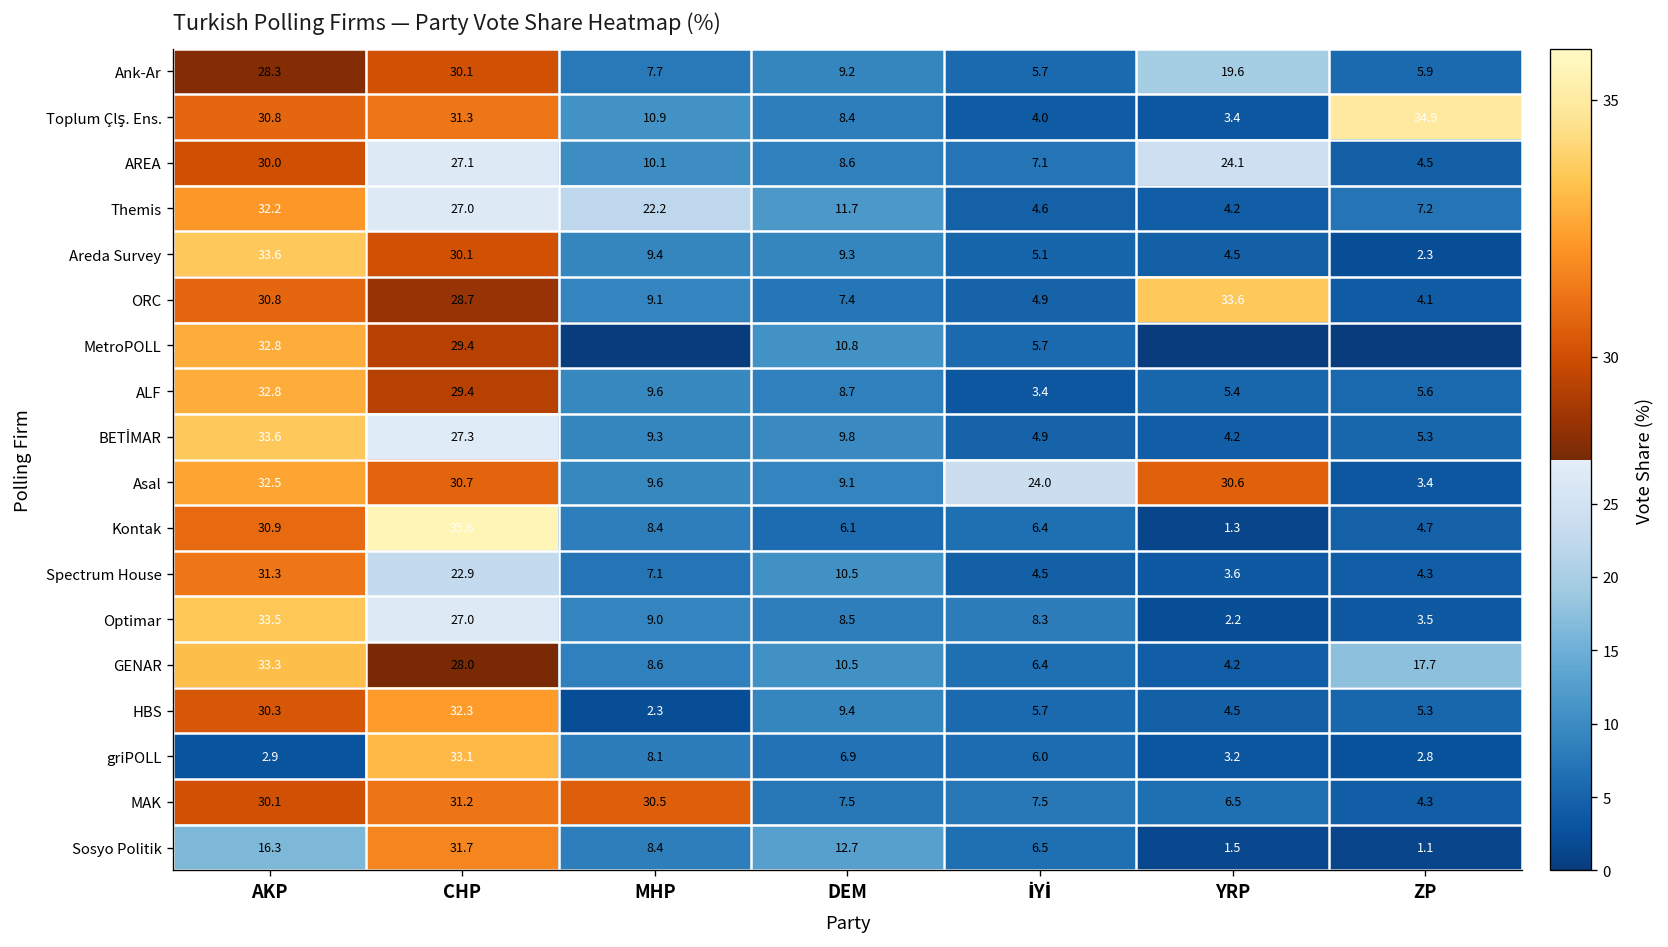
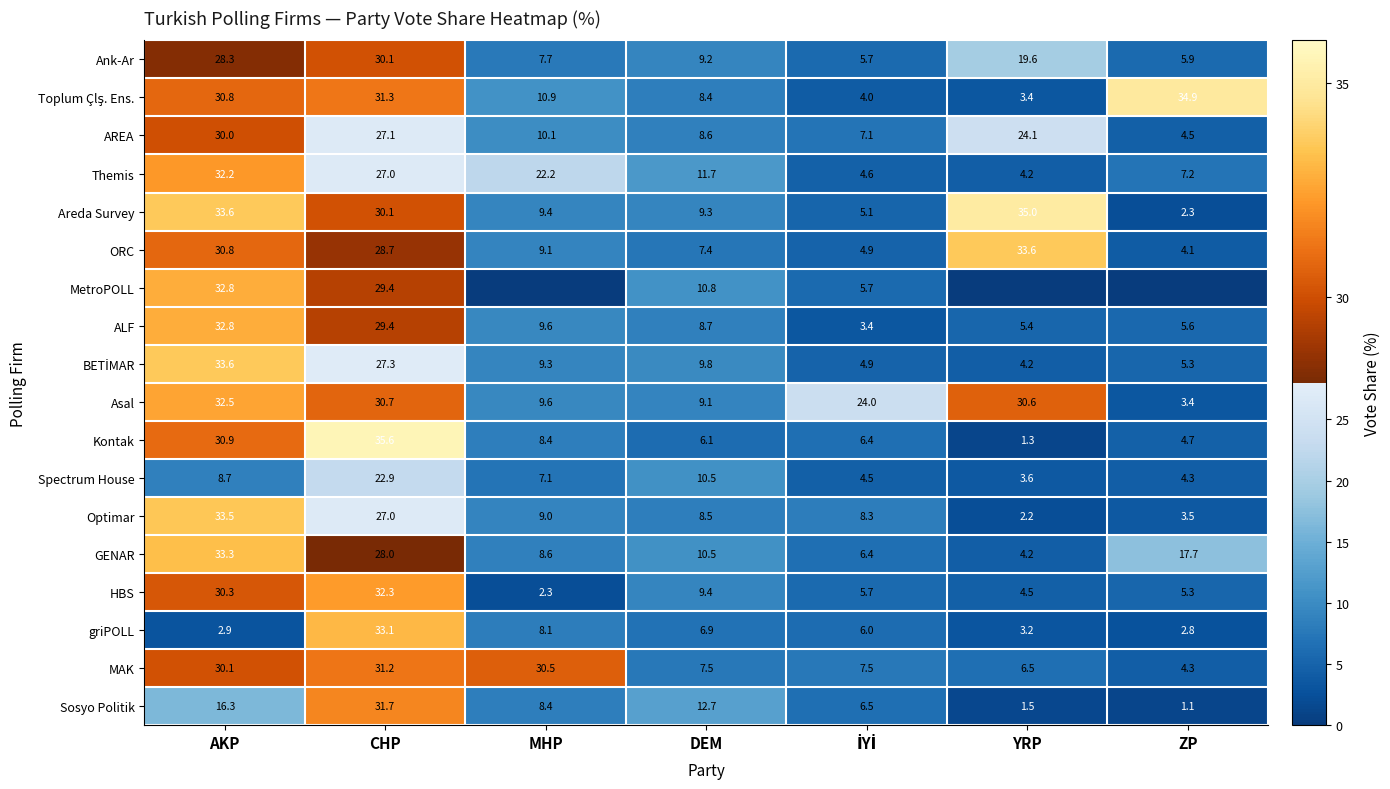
Areda Survey, YRP: 4.5 -> 35.0
Spectrum House, AKP: 31.3 -> 8.7
